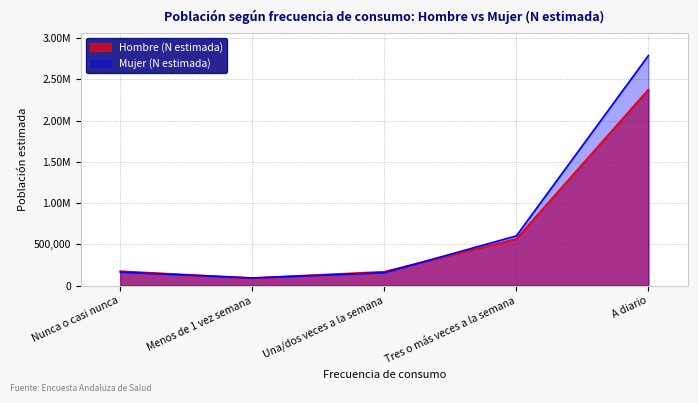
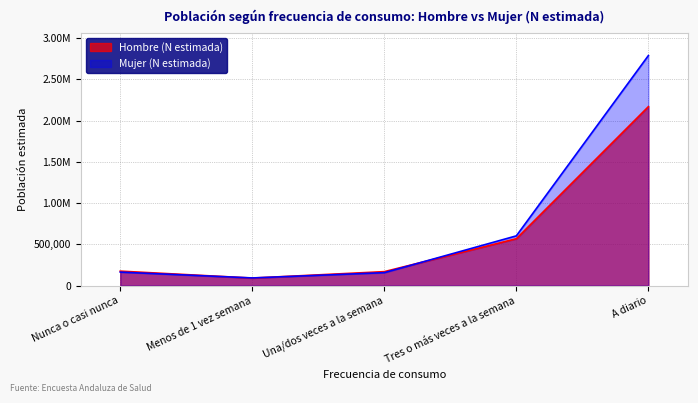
Hombre (N estimada), A diario: 2,400,000 -> 2,200,000
